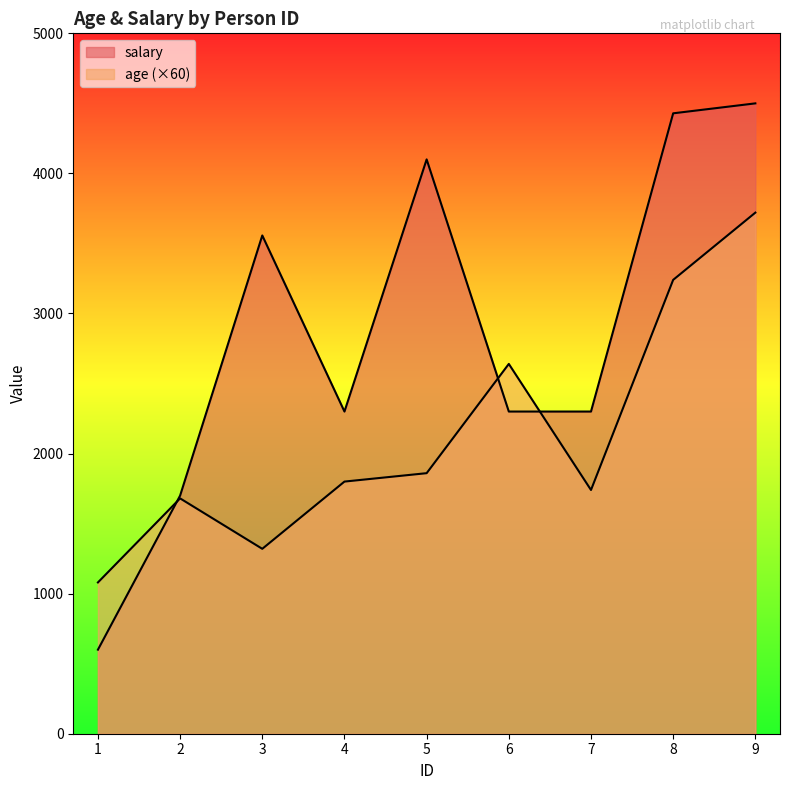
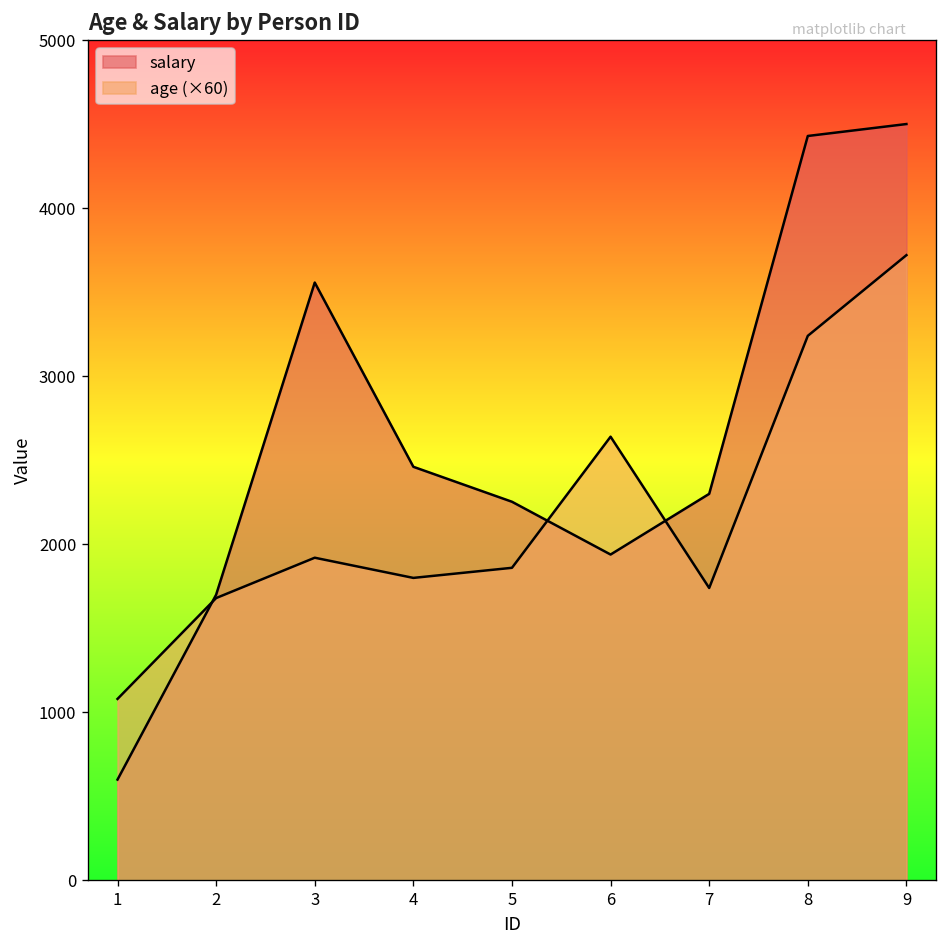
age (×60), 3: 1320 -> 1920
salary, 4: 2300 -> 2460
salary, 5: 4100 -> 2250
salary, 6: 2300 -> 1940
